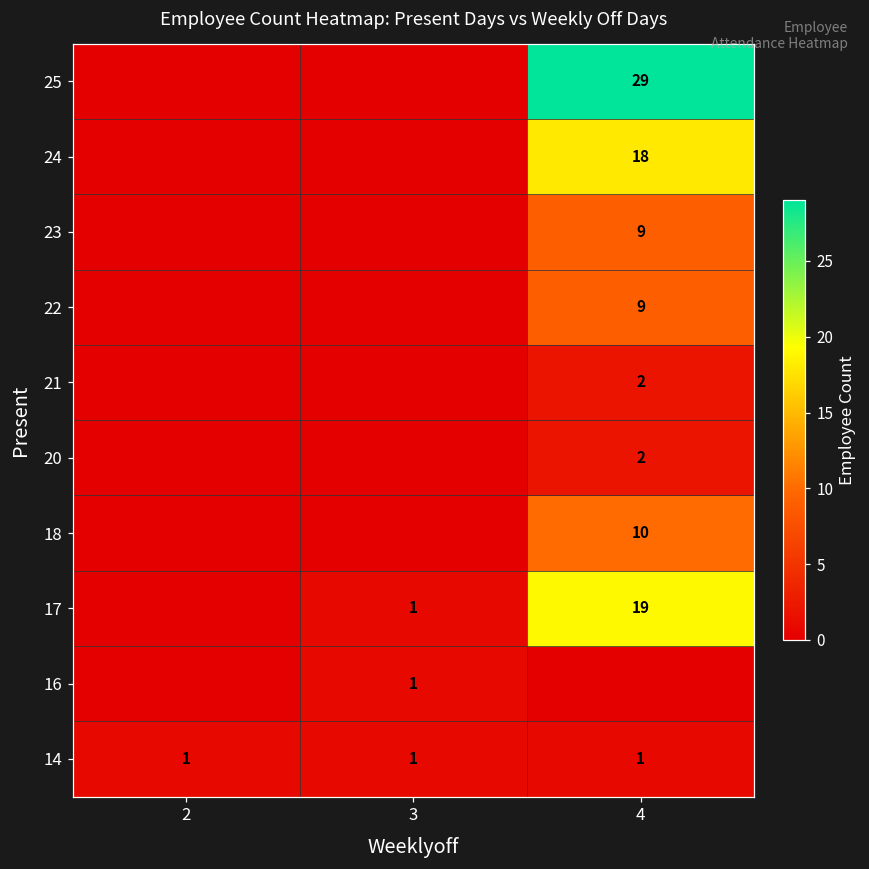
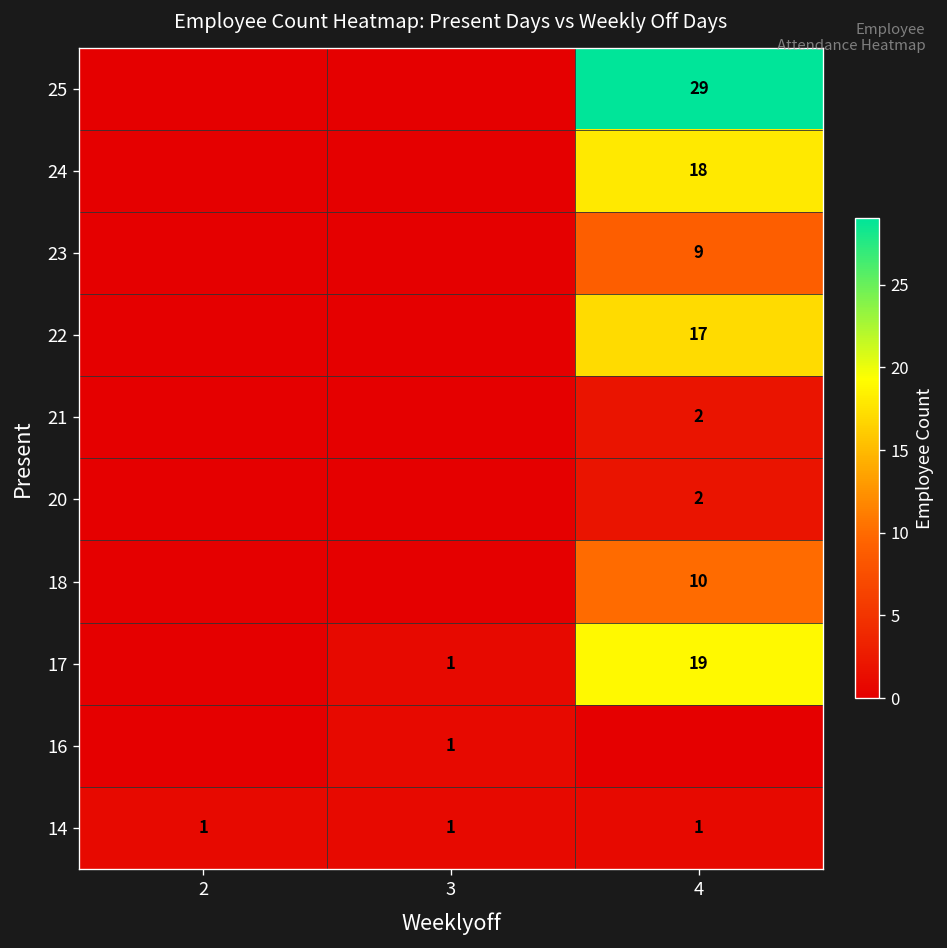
22, 4: 9 -> 17
